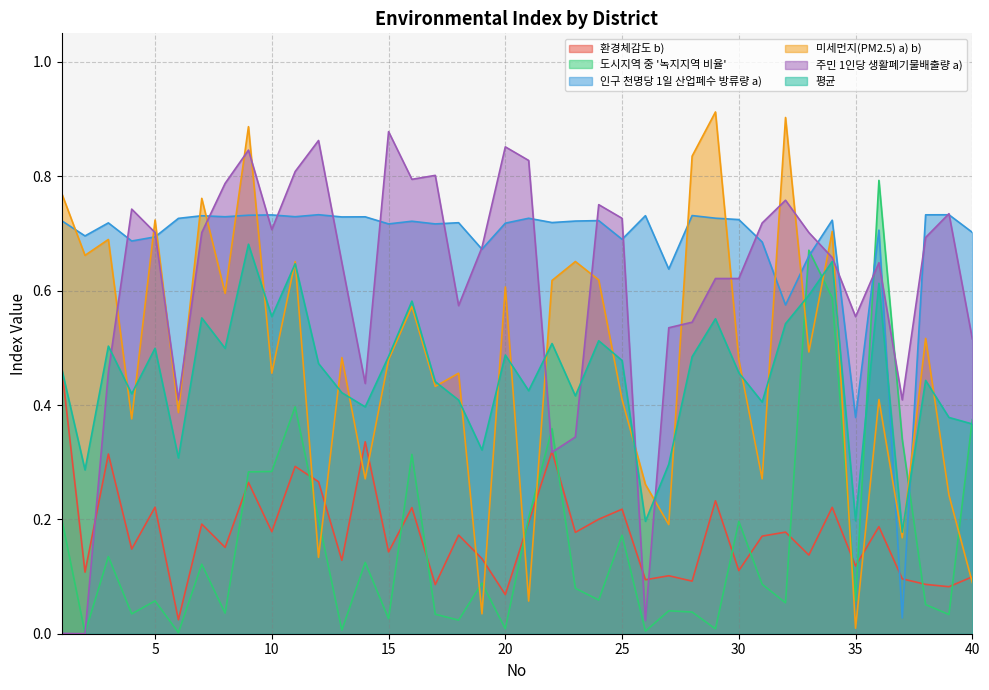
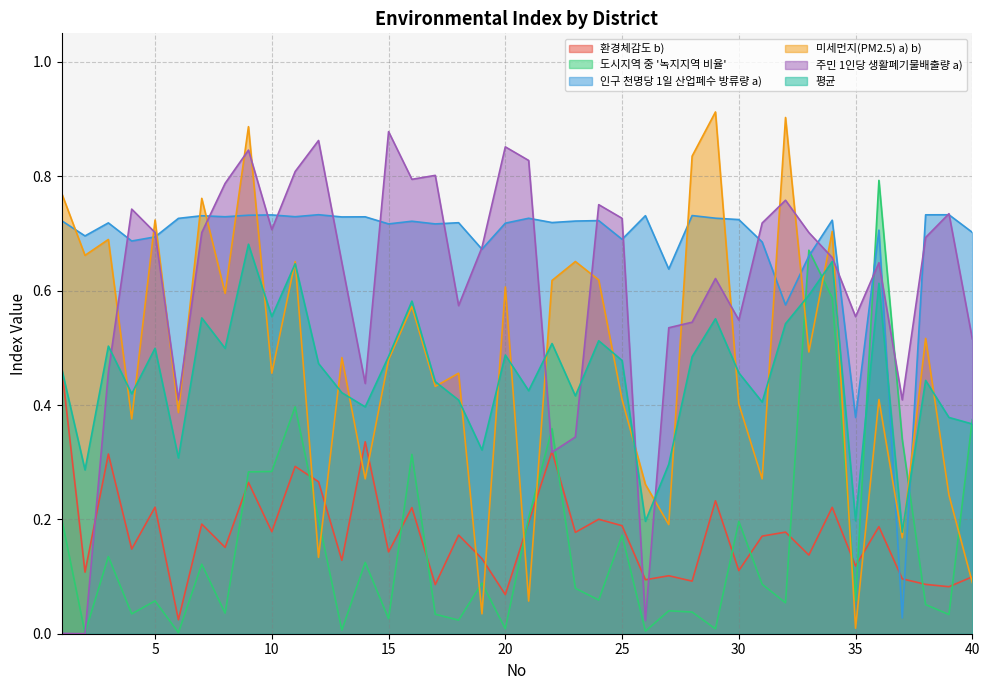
환경체감도 b), 25: 0.22 -> 0.19
미세먼지(PM2.5) a) b), 30: 0.48 -> 0.40
주민 1인당 생활폐기물배출량 a), 30: 0.62 -> 0.55
